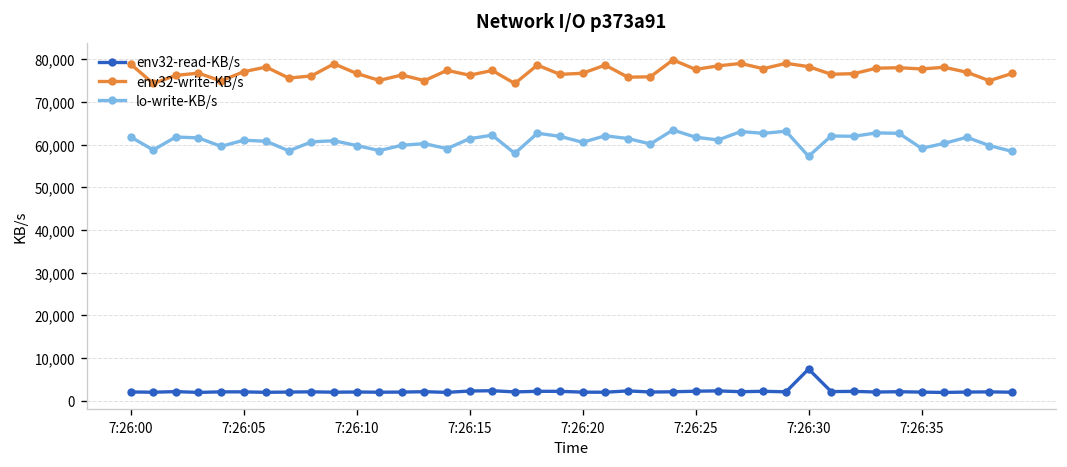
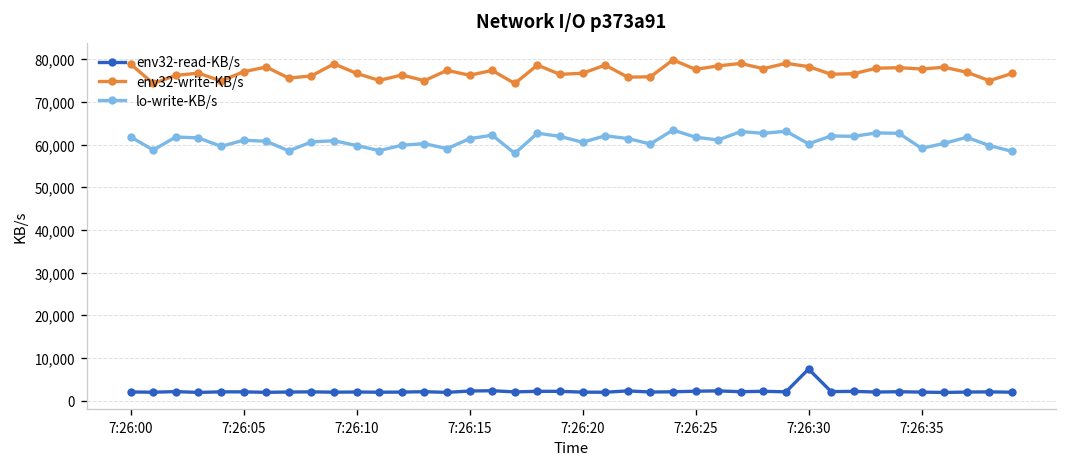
lo-write-KB/s, 7:26:30: 57,000 -> 60,000
